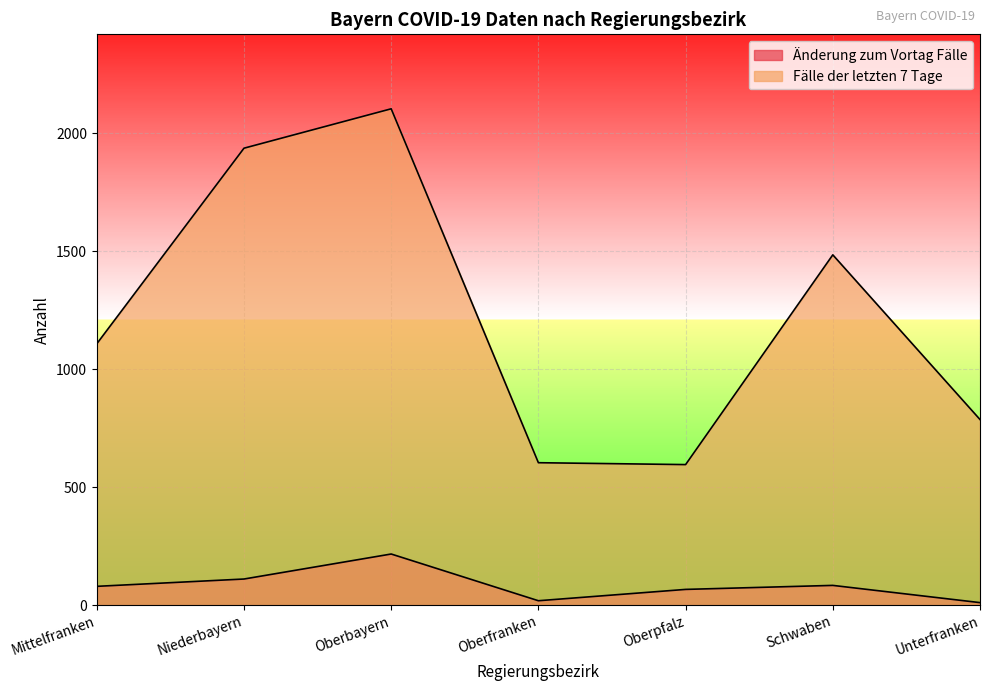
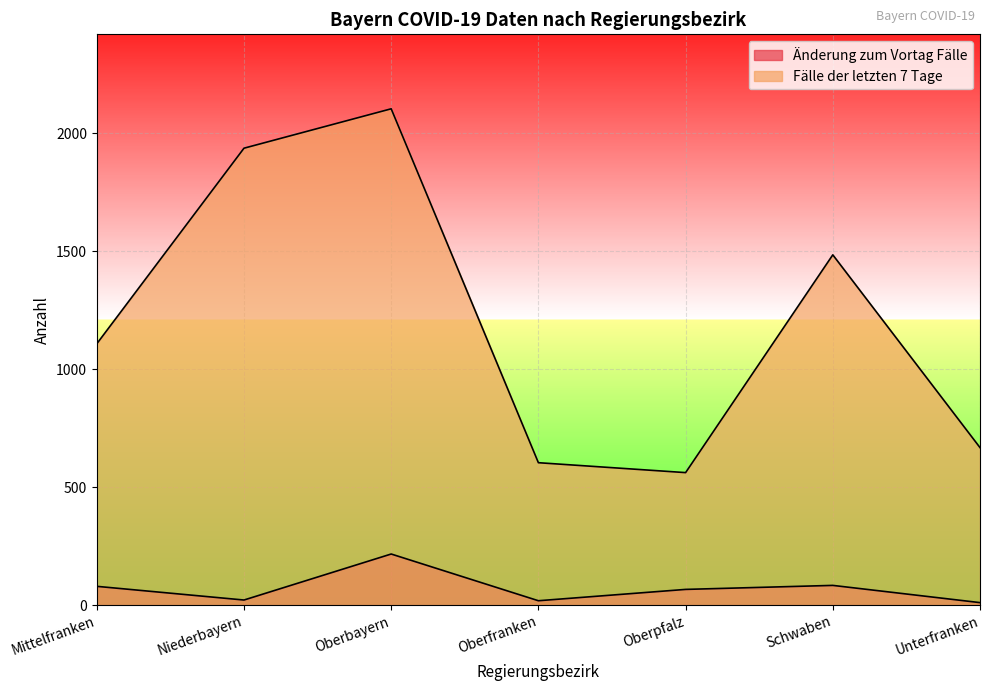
Änderung zum Vortag Fälle, Niederbayern: 110 -> 20
Fälle der letzten 7 Tage, Oberpfalz: 600 -> 560
Fälle der letzten 7 Tage, Unterfranken: 790 -> 670
